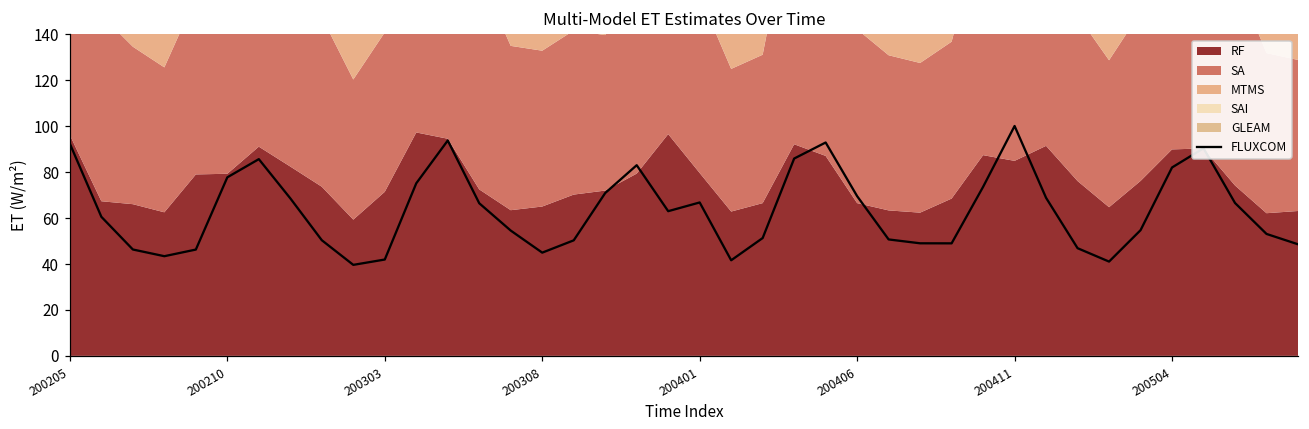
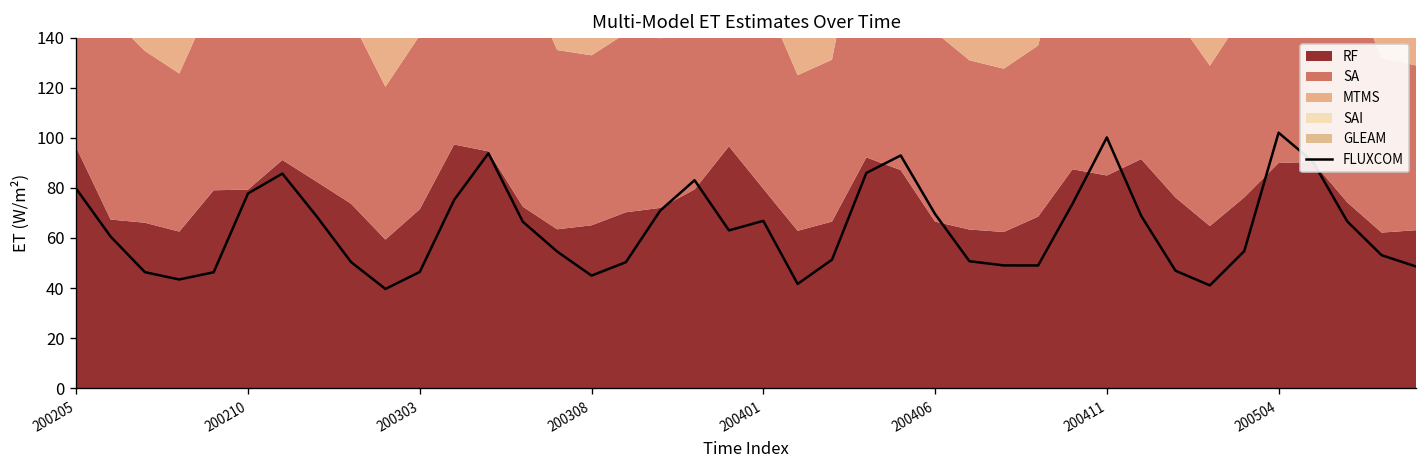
FLUXCOM, 200205: 92 -> 80
FLUXCOM, 200303: 42 -> 46
FLUXCOM, 200504: 82 -> 102
